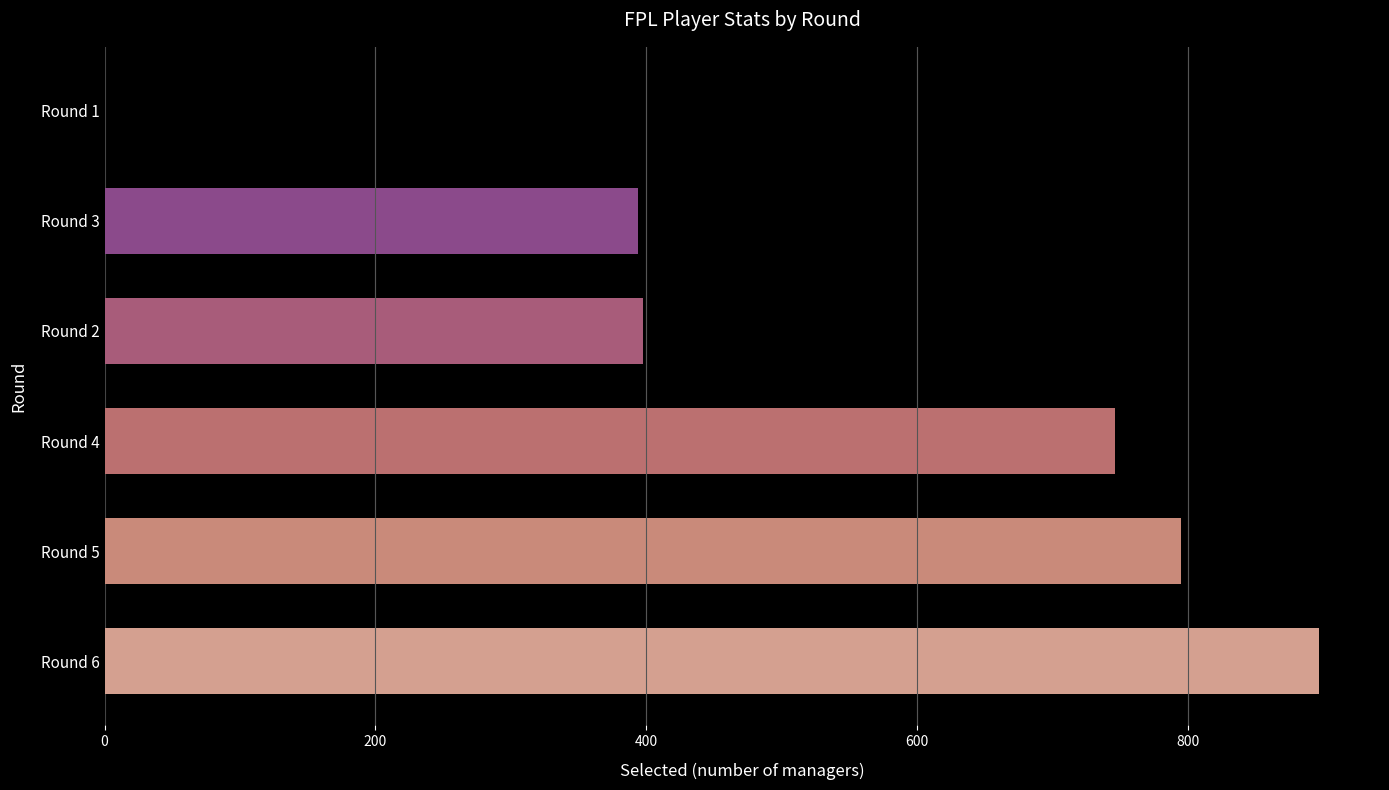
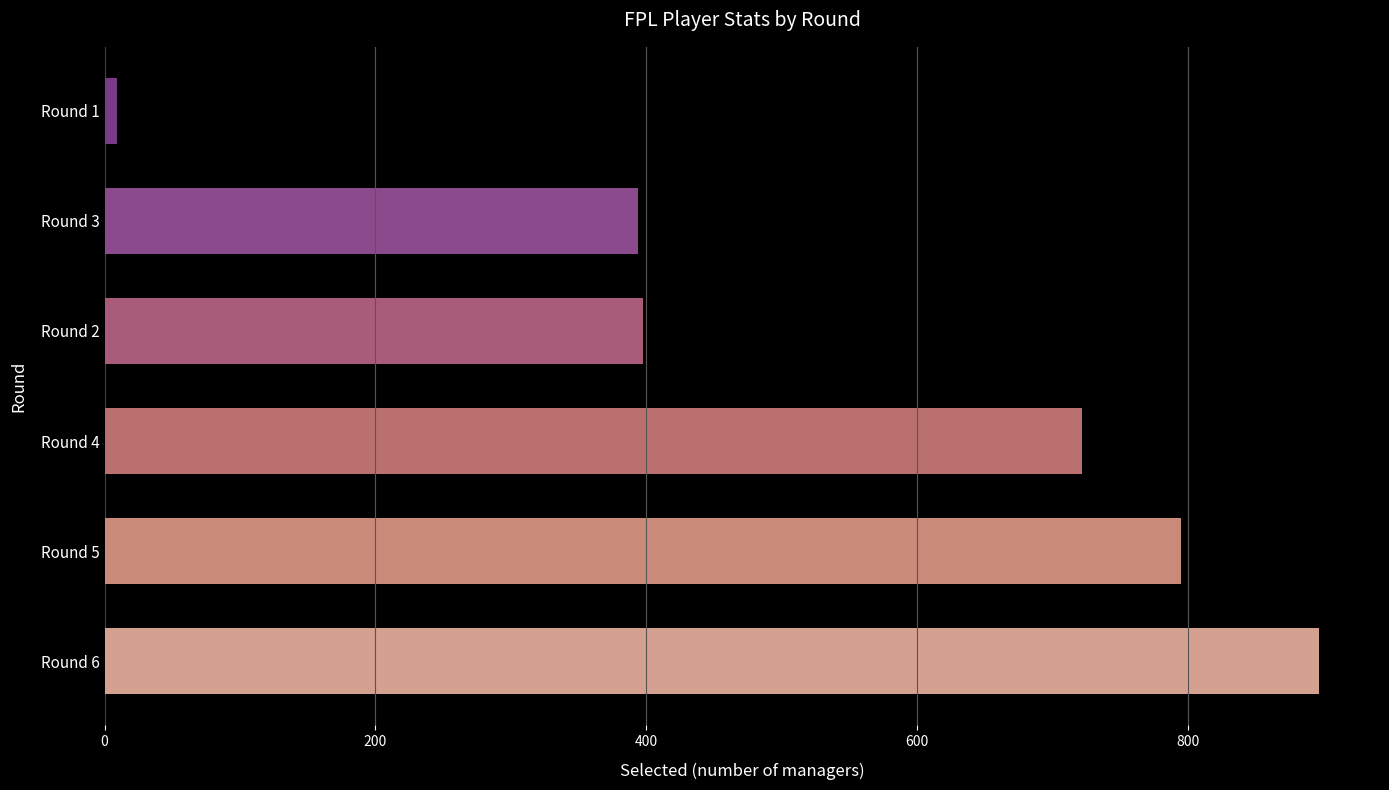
Round 1: 0 -> 9
Round 4: 746 -> 722
